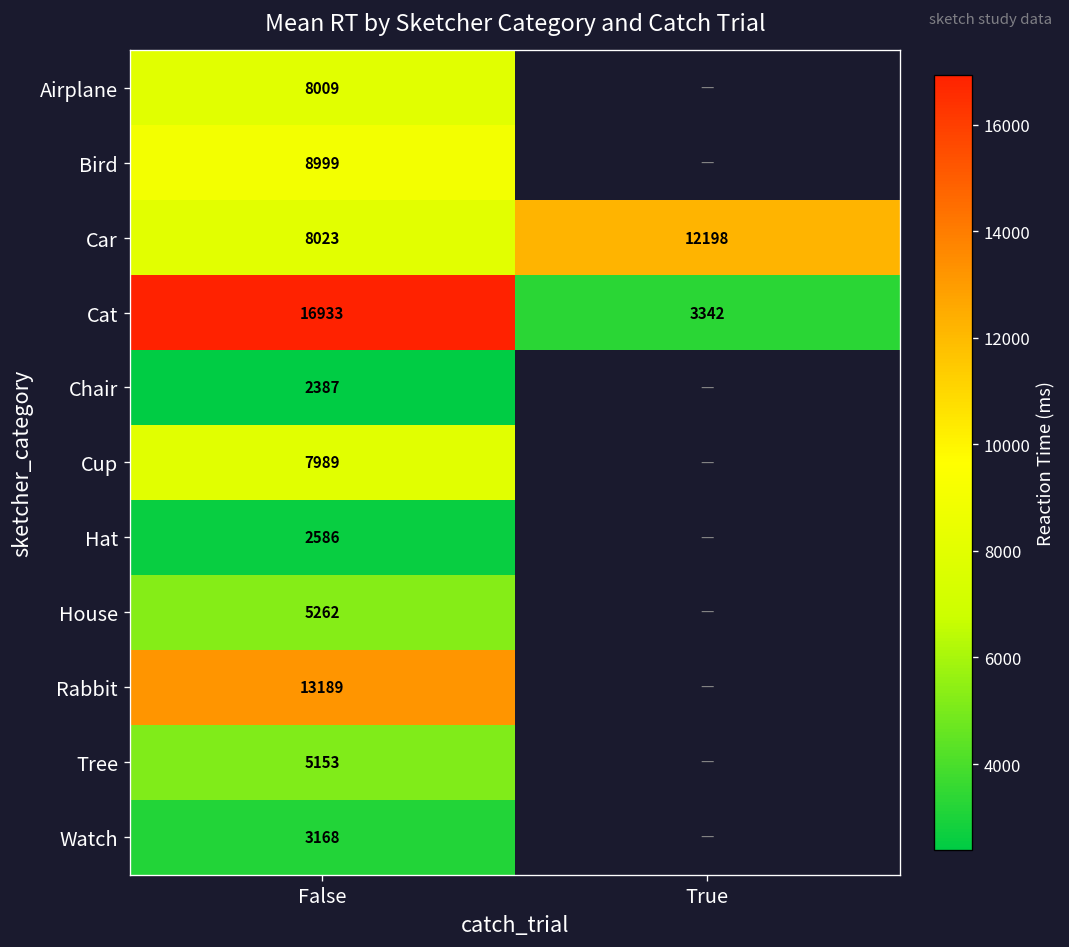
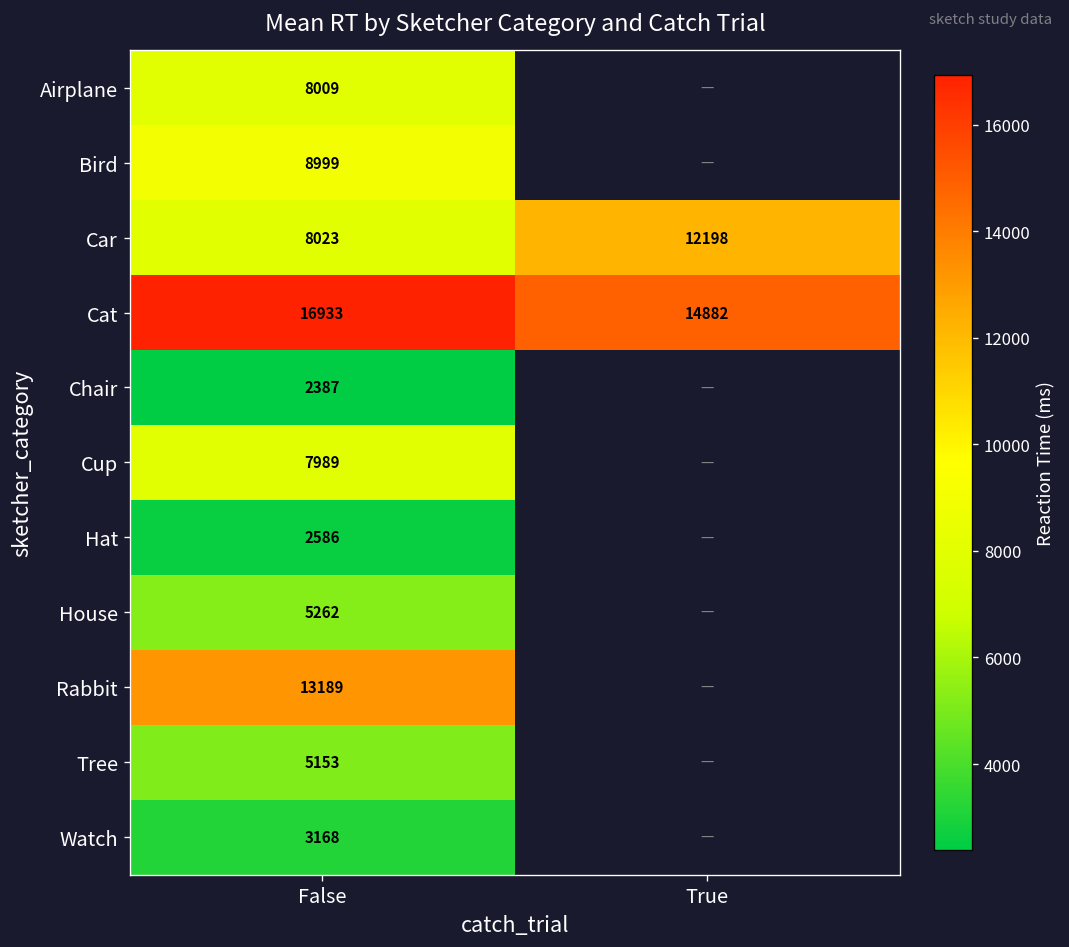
Cat, True: 3342 -> 14882
